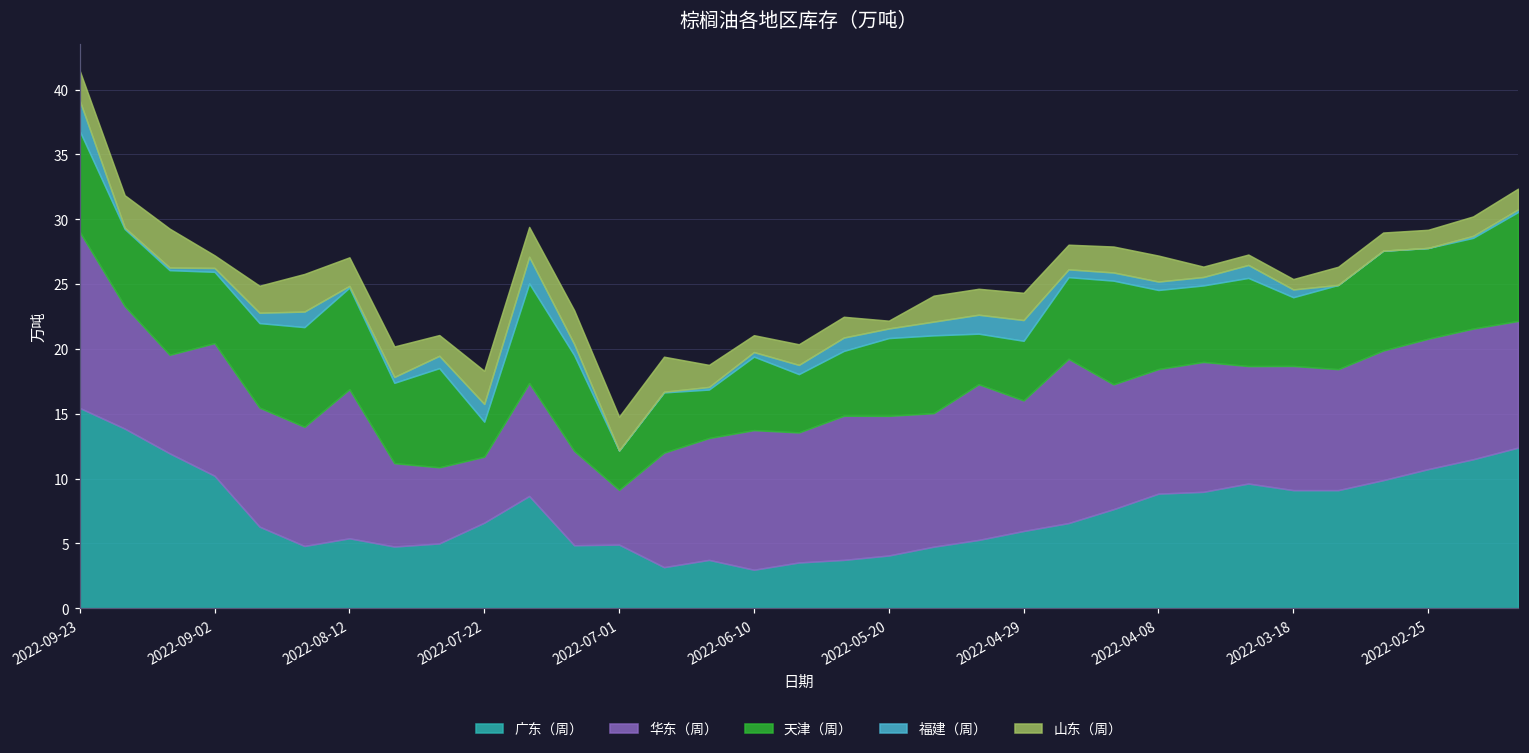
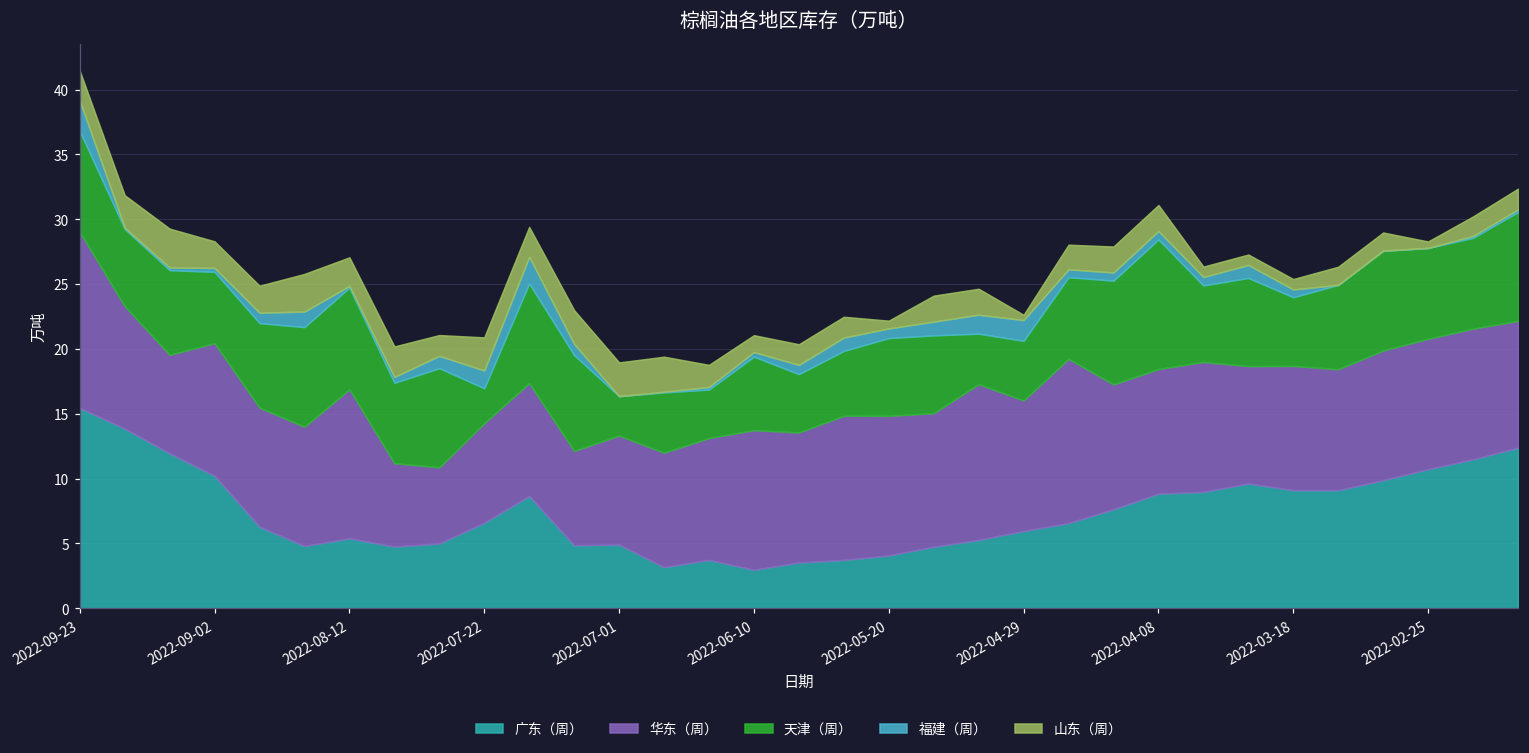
山东（周）, 2022-09-02: 1.0 -> 2.1
华东（周）, 2022-07-22: 5.1 -> 7.7
华东（周）, 2022-07-01: 4.2 -> 8.4
山东（周）, 2022-04-29: 2.1 -> 0.4
天津（周）, 2022-04-08: 6.1 -> 10.0
山东（周）, 2022-02-25: 1.4 -> 0.5
